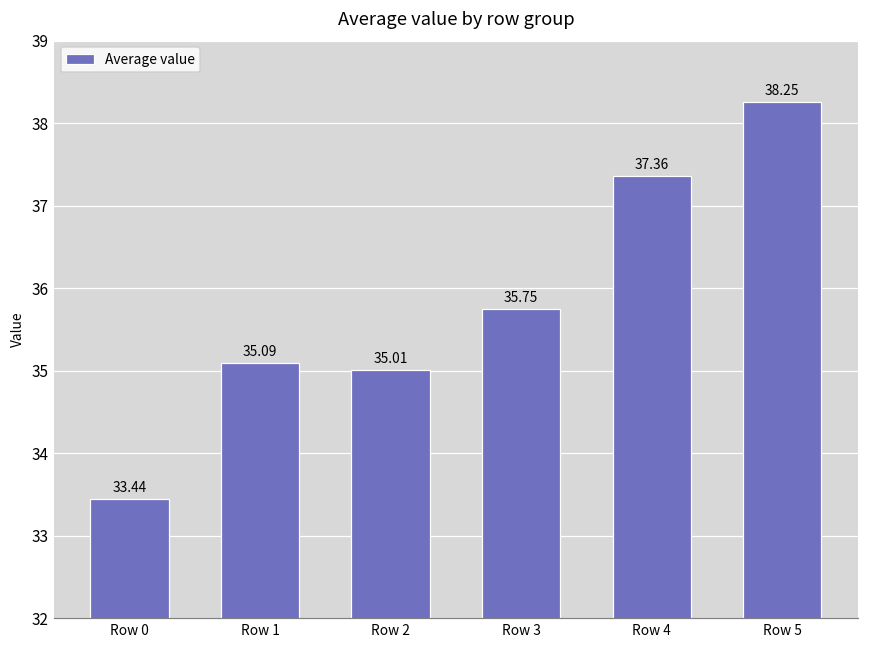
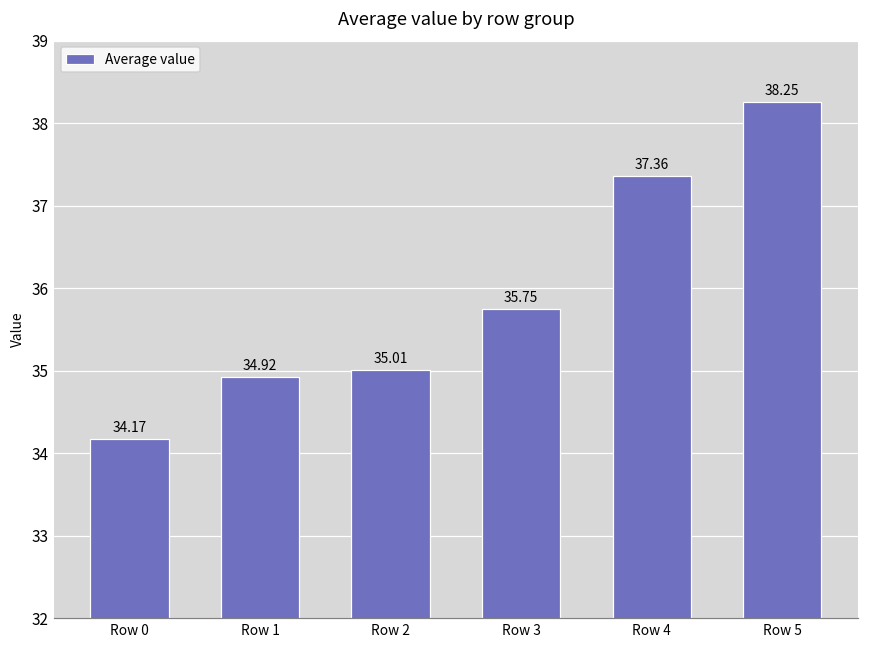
Row 0: 33.44 -> 34.17
Row 1: 35.09 -> 34.92
